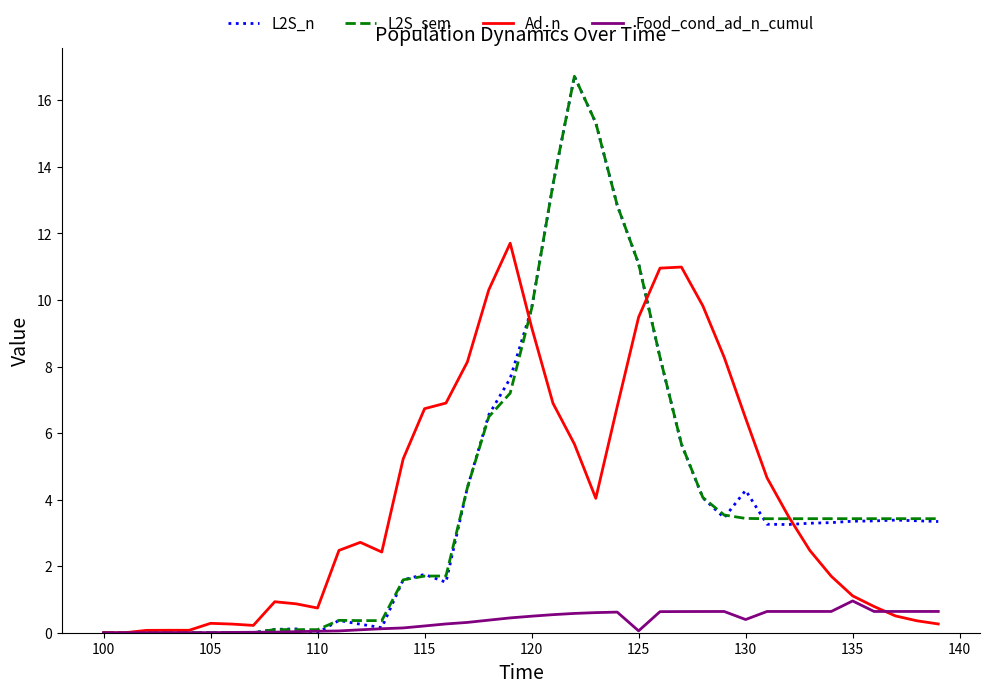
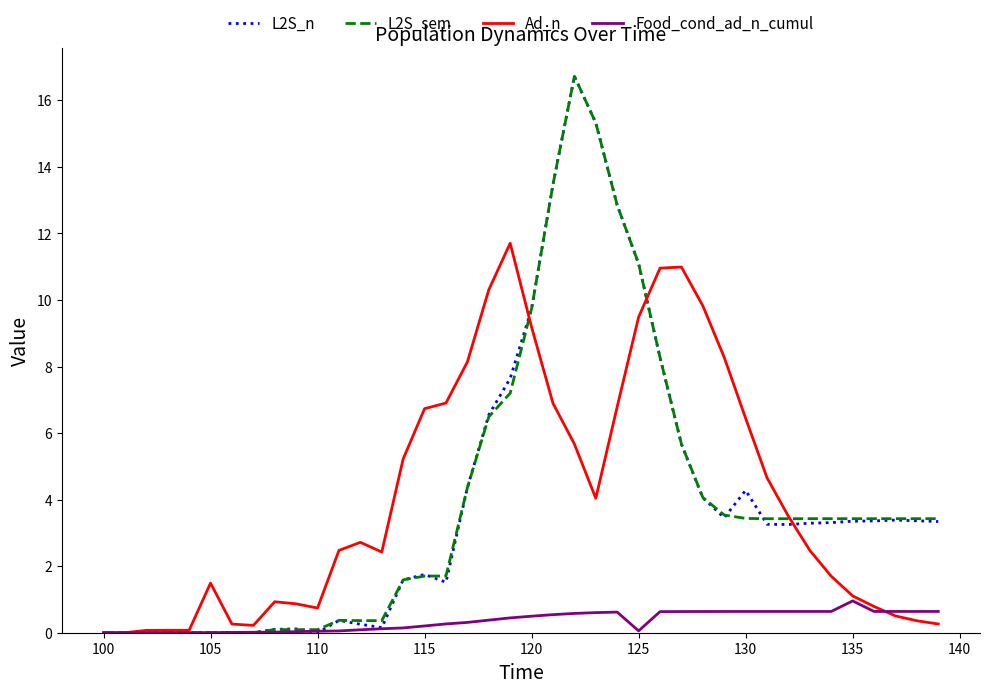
Ad_n, 105: 0.3 -> 1.5
Food_cond_ad_n_cumul, 130: 0.4 -> 0.6
